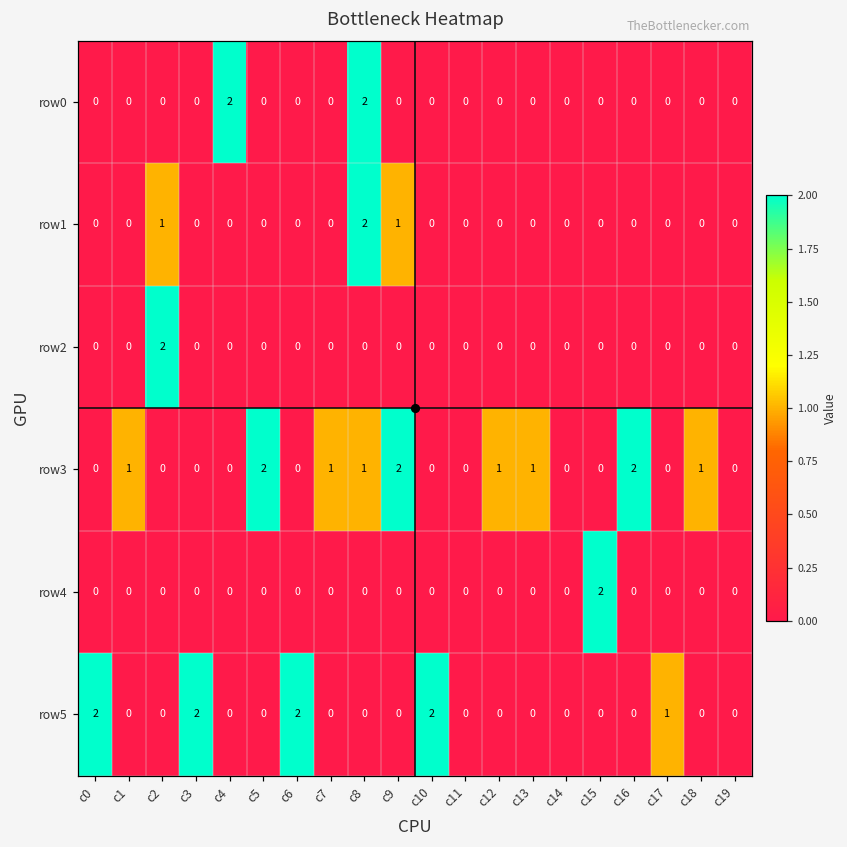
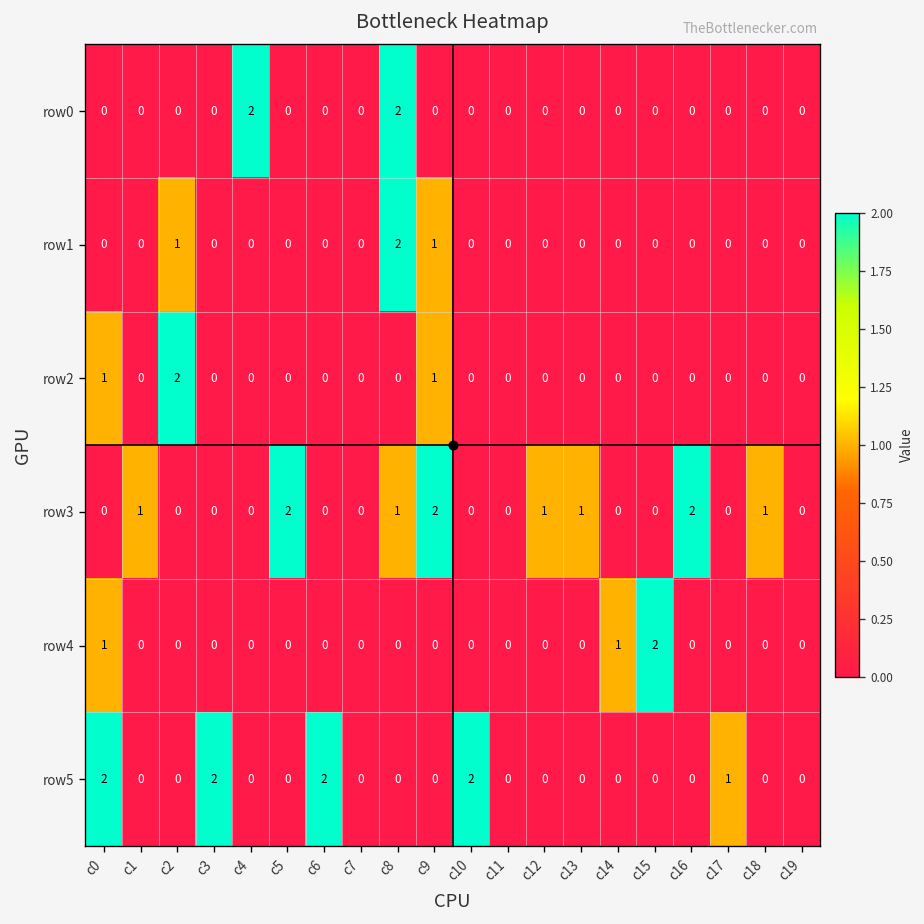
row2, c0: 0 -> 1
row2, c9: 0 -> 1
row3, c7: 1 -> 0
row4, c0: 0 -> 1
row4, c14: 0 -> 1
